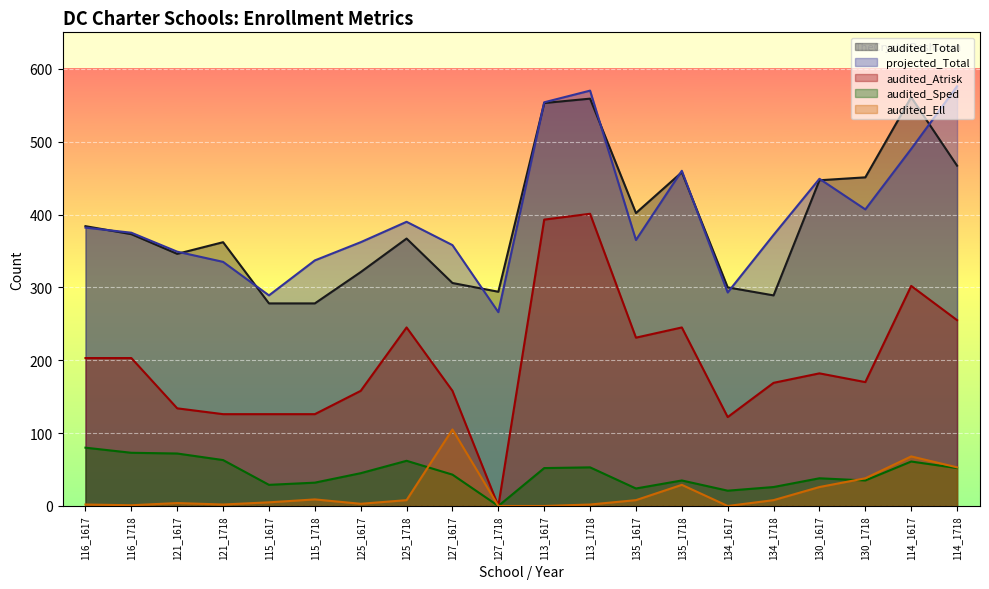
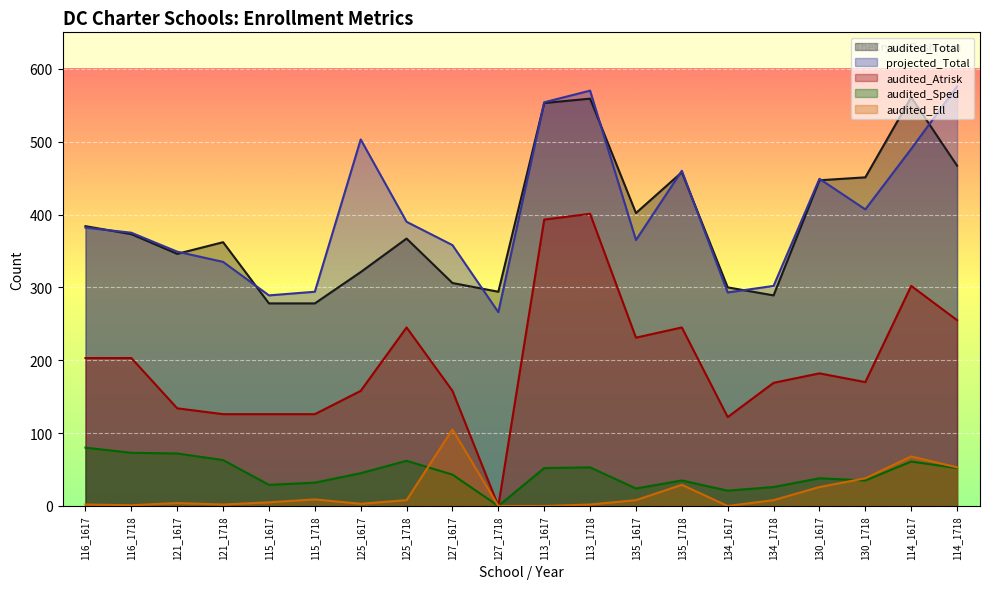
projected_Total, 115_1718: 340 -> 290
projected_Total, 125_1617: 360 -> 500
projected_Total, 134_1718: 370 -> 300
